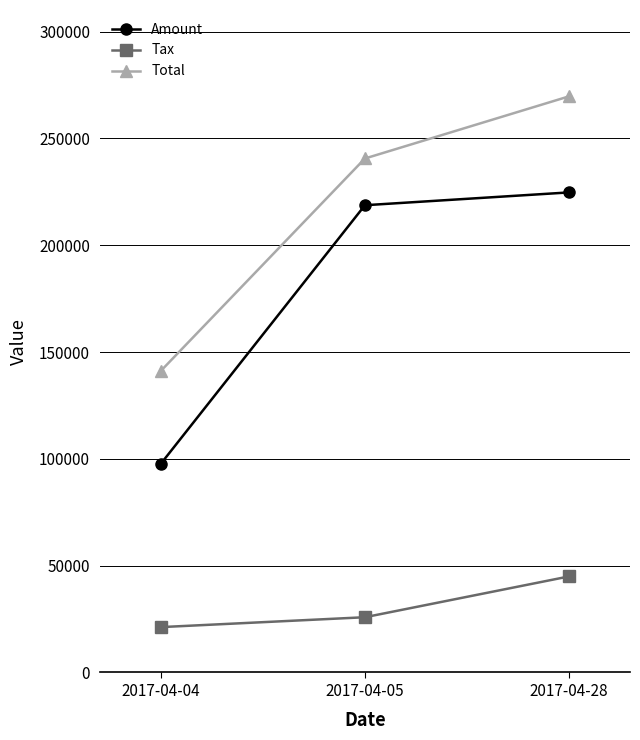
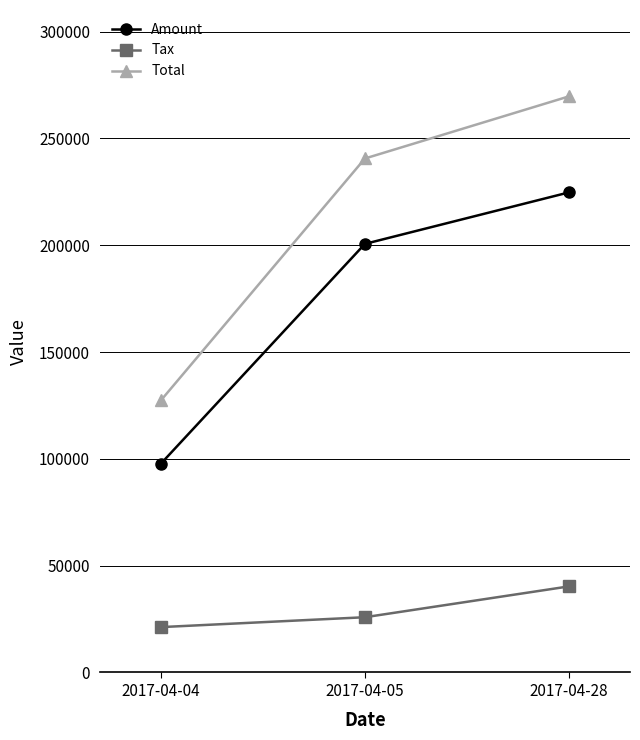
Total, 2017-04-04: 141000 -> 127000
Amount, 2017-04-05: 219000 -> 201000
Tax, 2017-04-28: 45000 -> 40000
